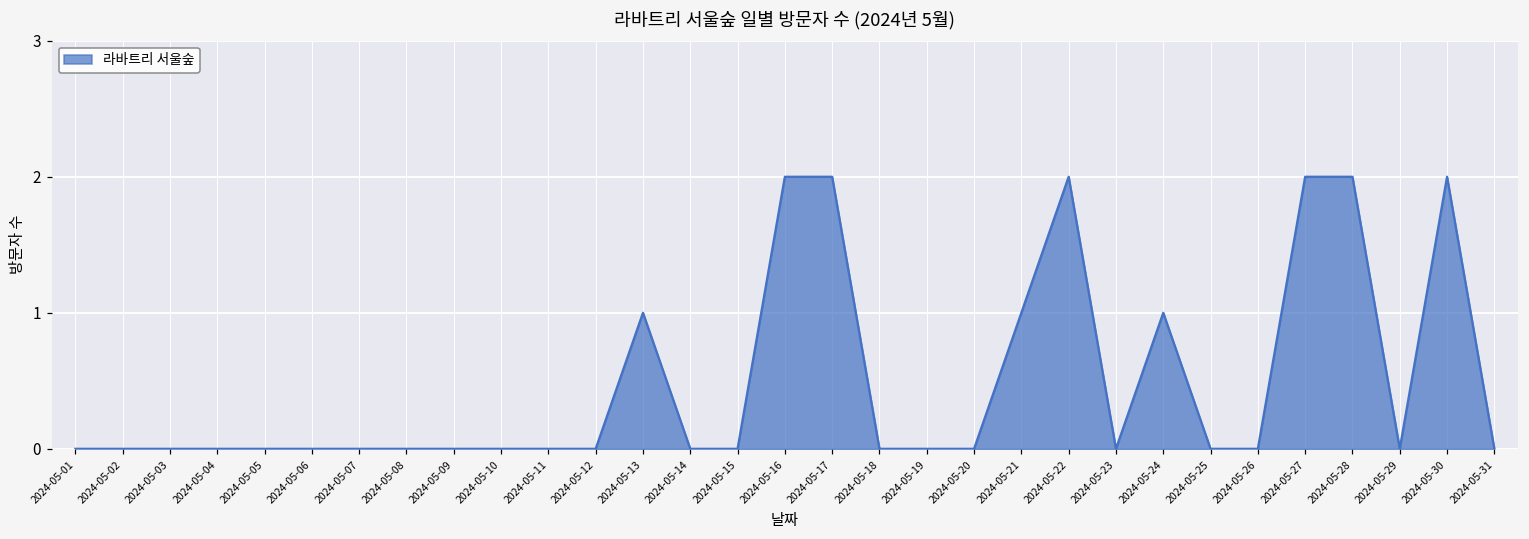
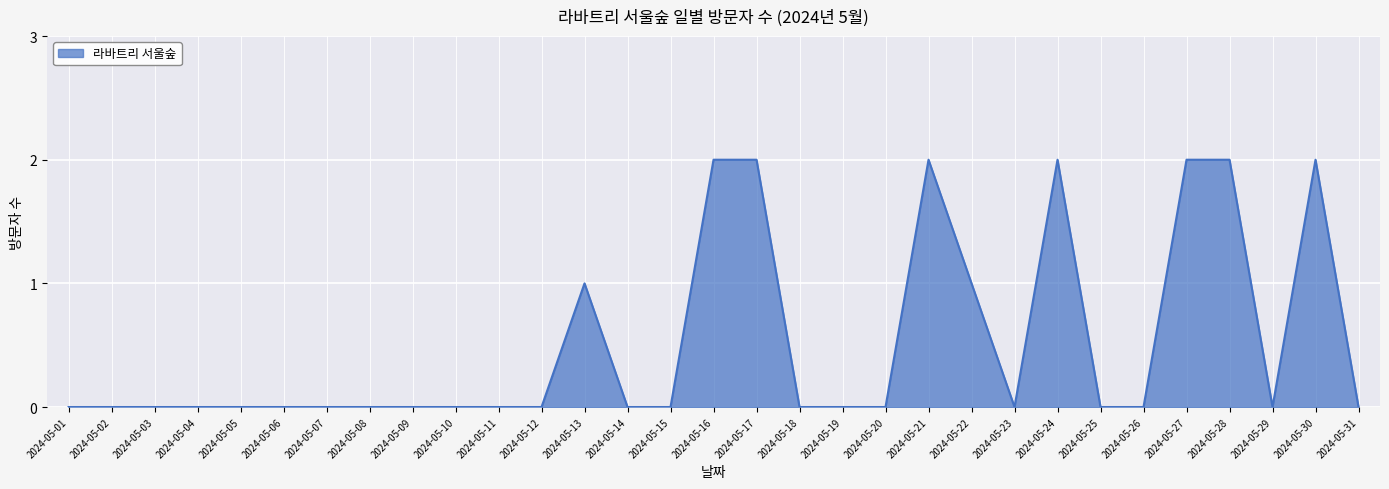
2024-05-21: 1 -> 2
2024-05-22: 2 -> 1
2024-05-24: 1 -> 2
